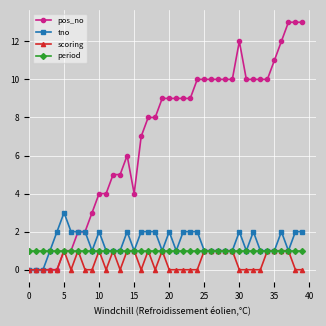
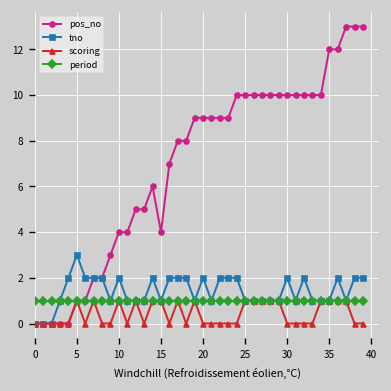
pos_no, 30: 12 -> 10
pos_no, 35: 11 -> 12
